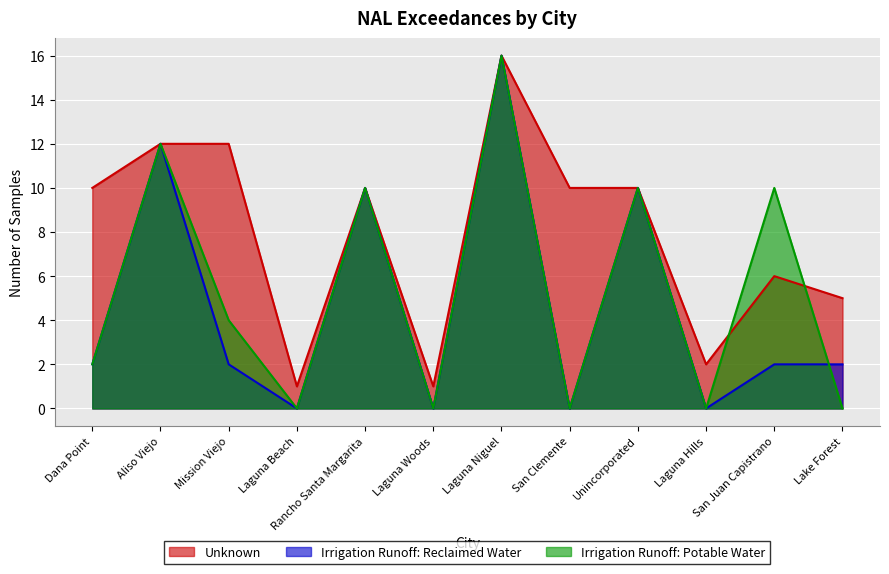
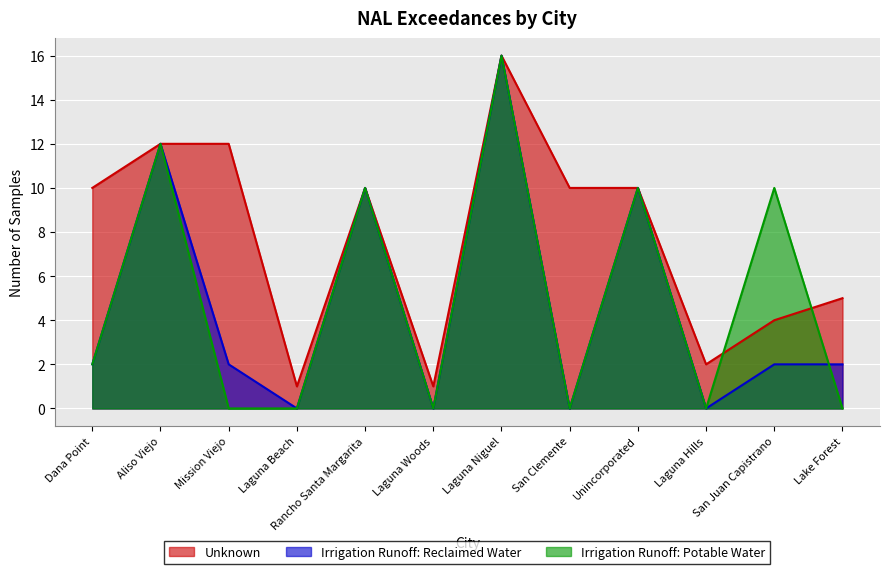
Irrigation Runoff: Potable Water, Mission Viejo: 4 -> 0
Unknown, San Juan Capistrano: 6 -> 4
